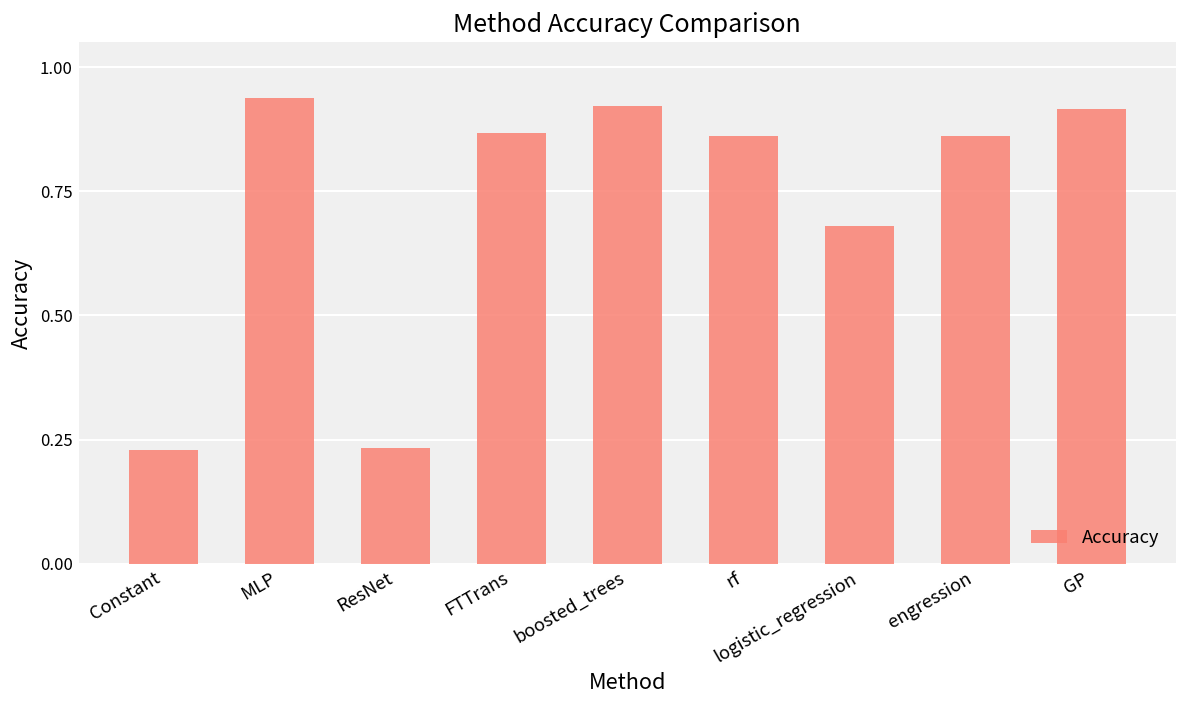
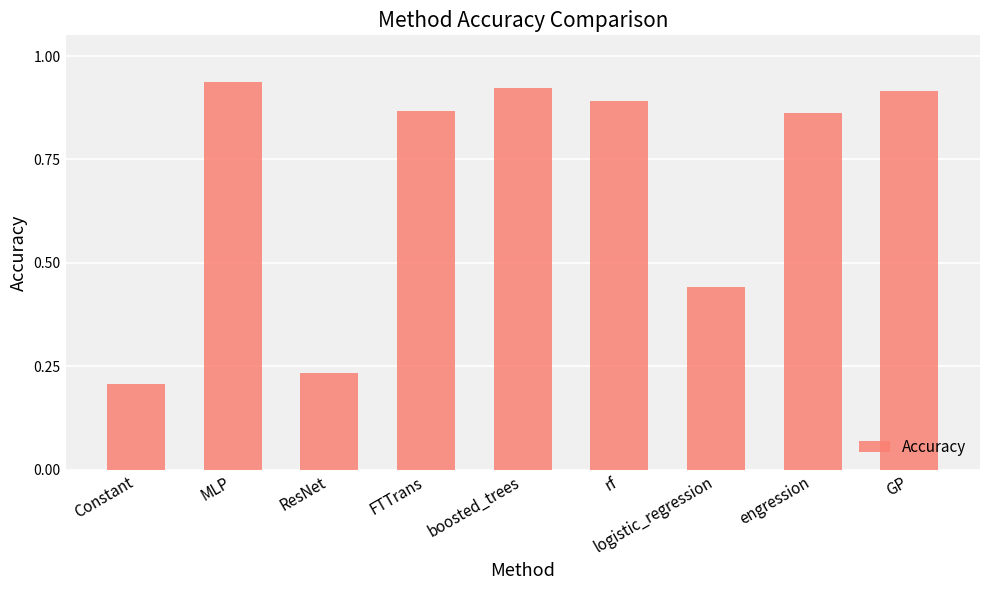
Constant: 0.23 -> 0.21
rf: 0.86 -> 0.89
logistic_regression: 0.68 -> 0.44
